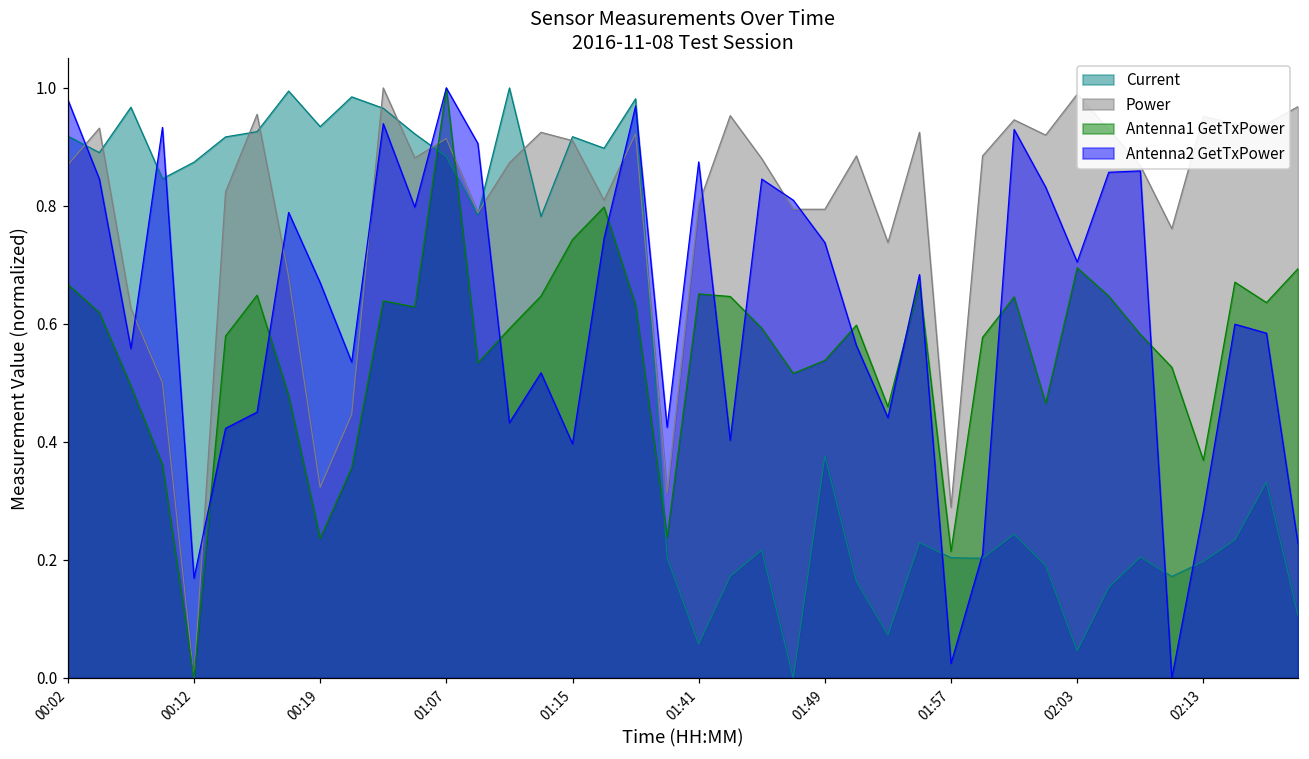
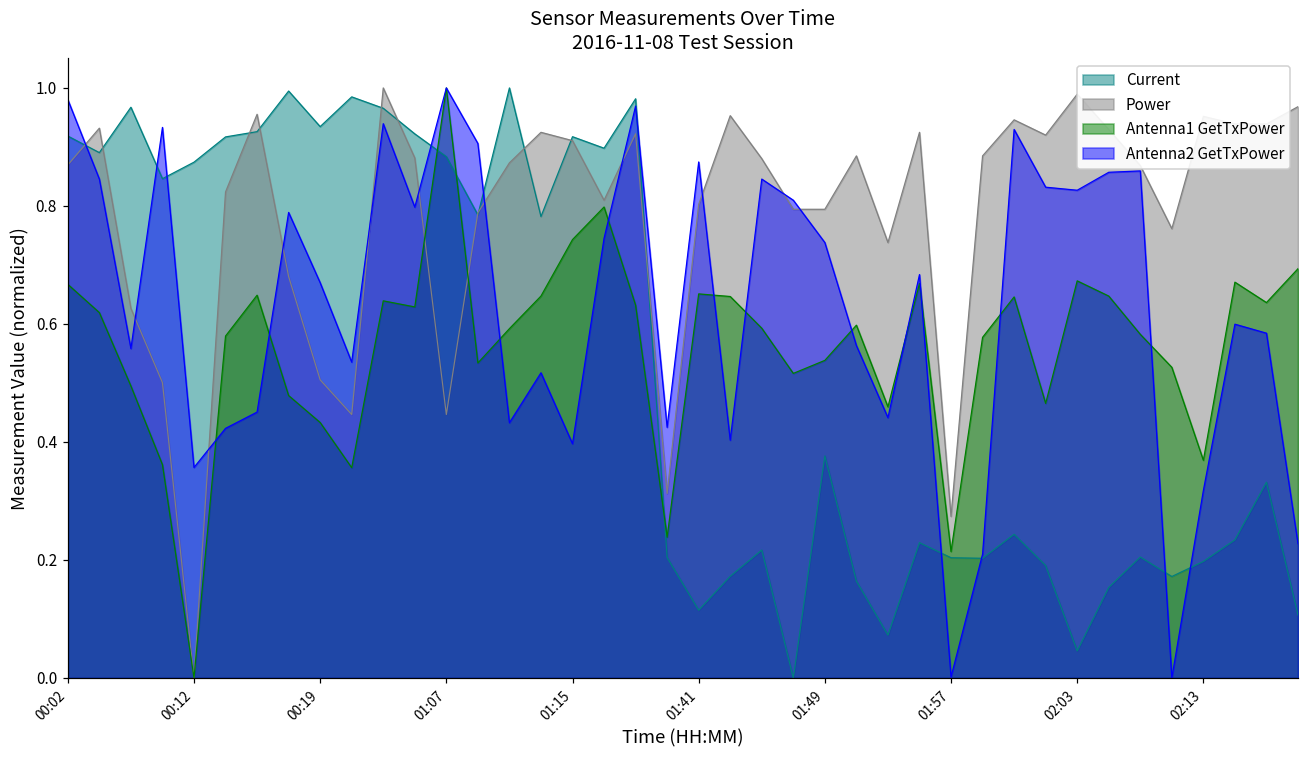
Antenna2 GetTxPower, 00:12: 0.17 -> 0.36
Power, 00:19: 0.32 -> 0.51
Antenna1 GetTxPower, 00:19: 0.24 -> 0.43
Power, 01:07: 0.91 -> 0.45
Current, 01:41: 0.06 -> 0.11
Power, 01:57: 0.29 -> 0.27
Antenna2 GetTxPower, 01:57: 0.02 -> 0.00
Antenna1 GetTxPower, 02:03: 0.70 -> 0.67
Antenna2 GetTxPower, 02:03: 0.70 -> 0.83
Antenna2 GetTxPower, 02:13: 0.28 -> 0.32
